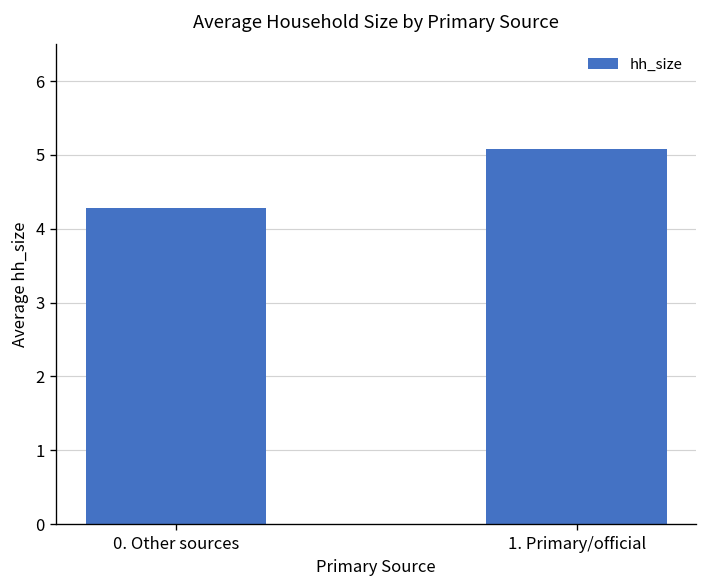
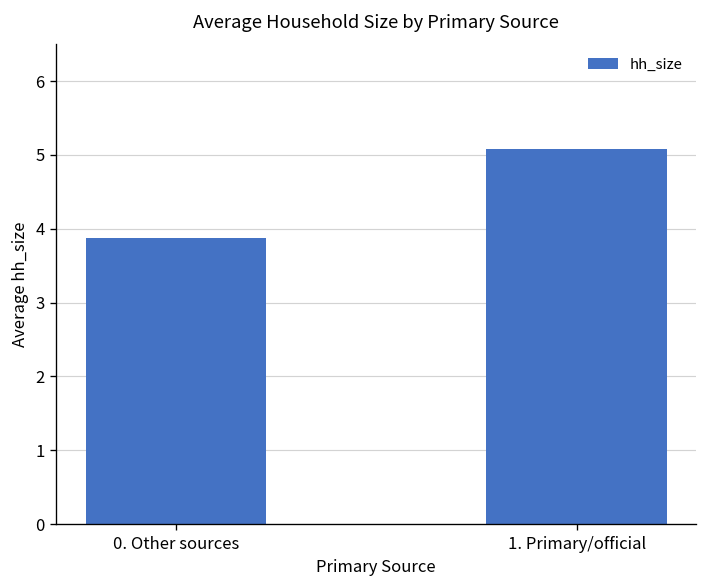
0. Other sources: 4.3 -> 3.9
